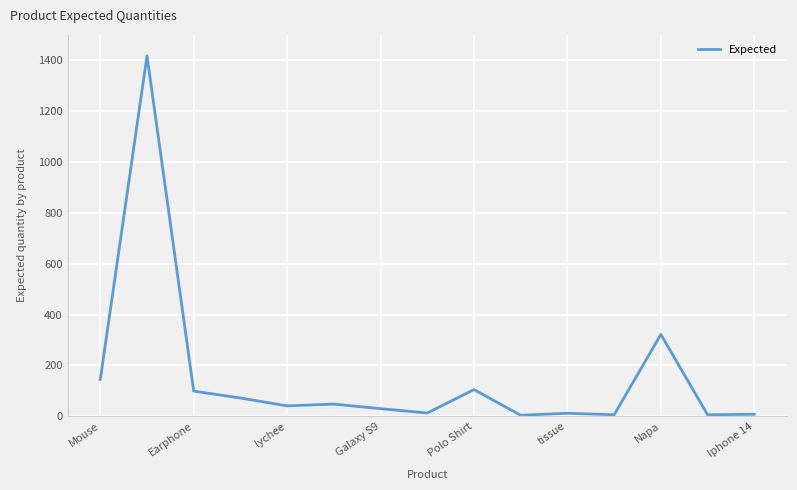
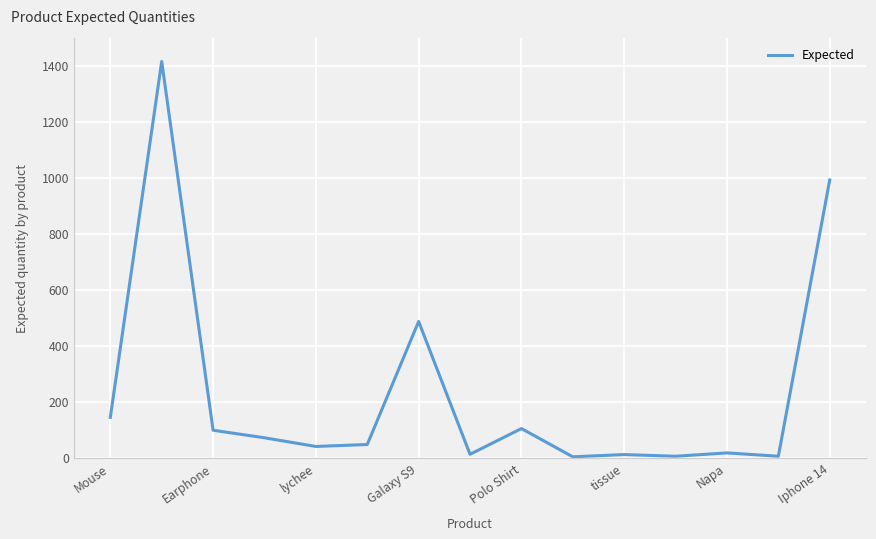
Galaxy S9: 30 -> 490
Napa: 320 -> 20
Iphone 14: 10 -> 990
